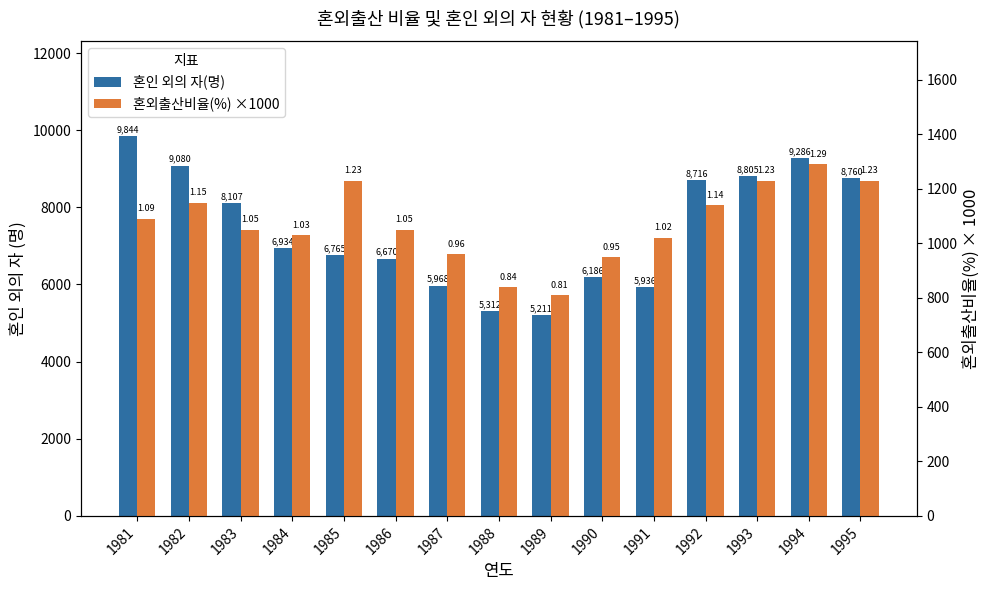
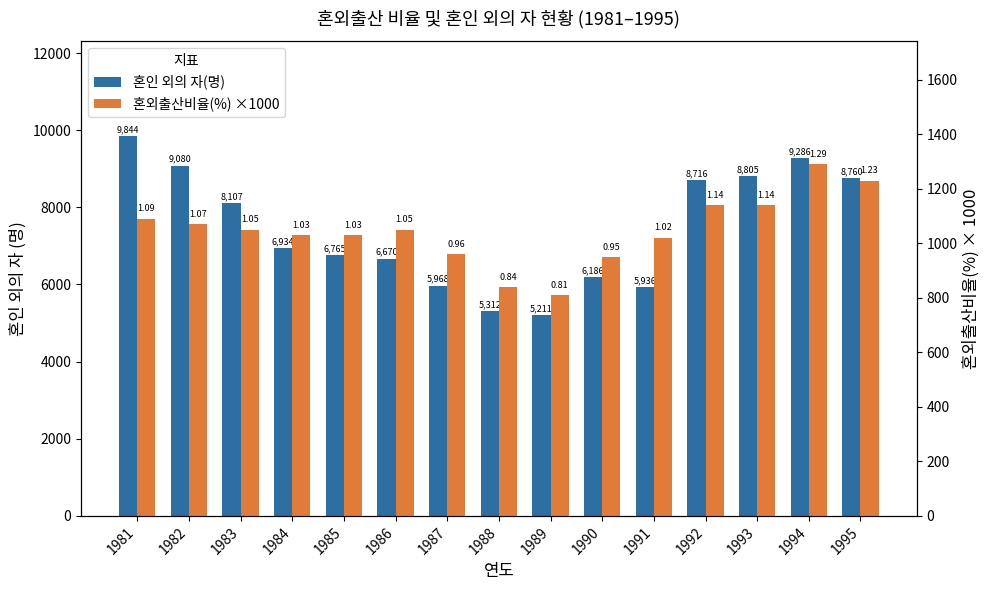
혼외출산비율(%) ×1000, 1982: 1.15 -> 1.07
혼외출산비율(%) ×1000, 1985: 1.23 -> 1.03
혼외출산비율(%) ×1000, 1993: 1.23 -> 1.14
